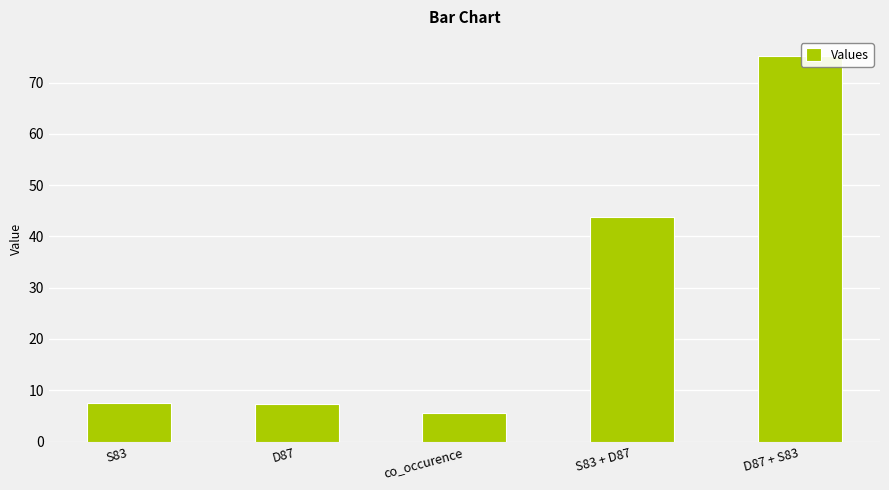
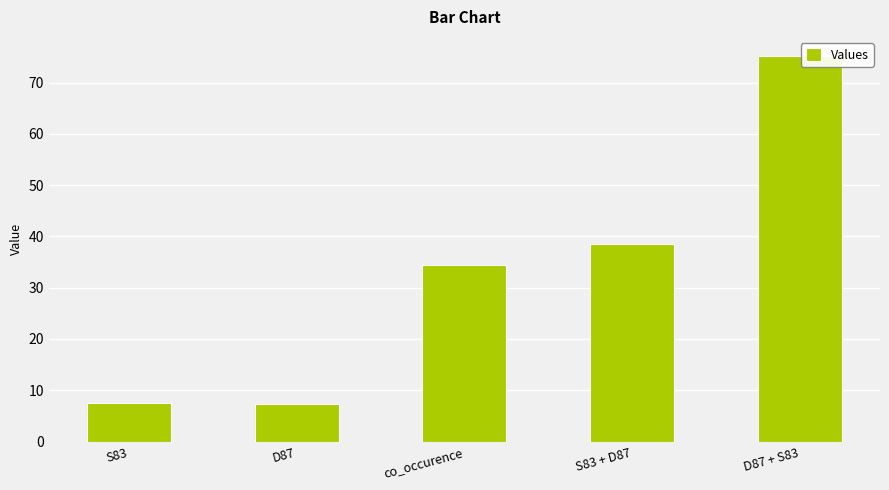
co_occurence: 6 -> 35
S83 + D87: 44 -> 39
